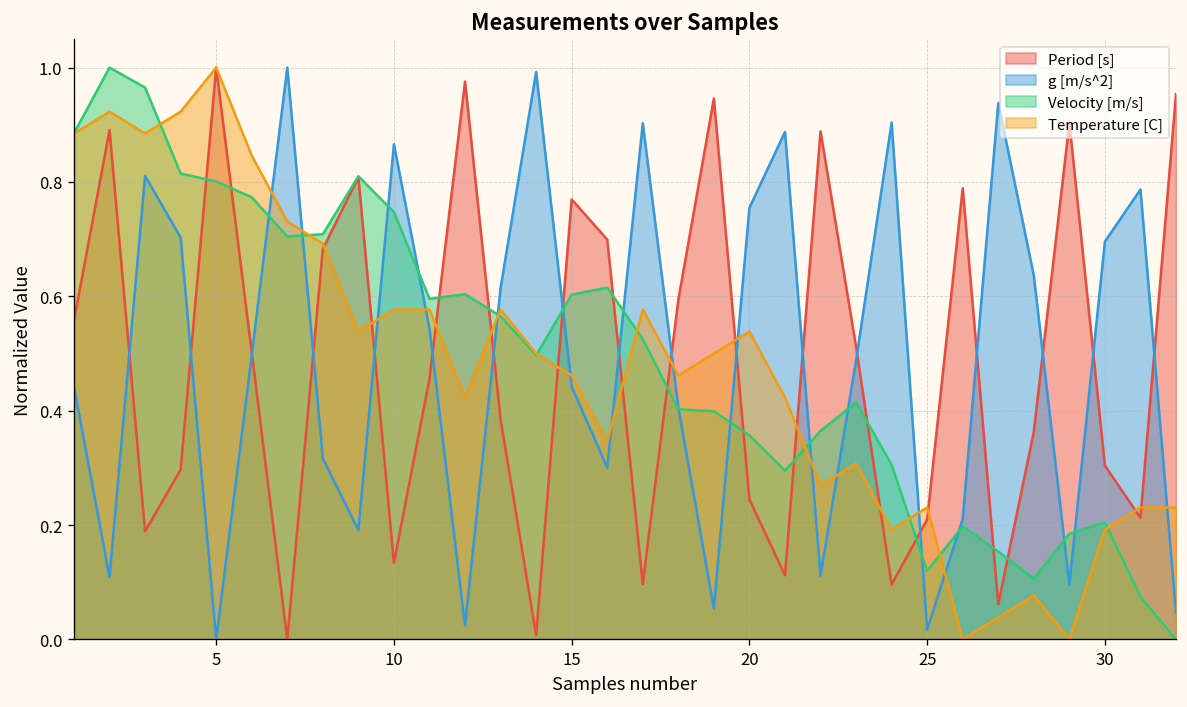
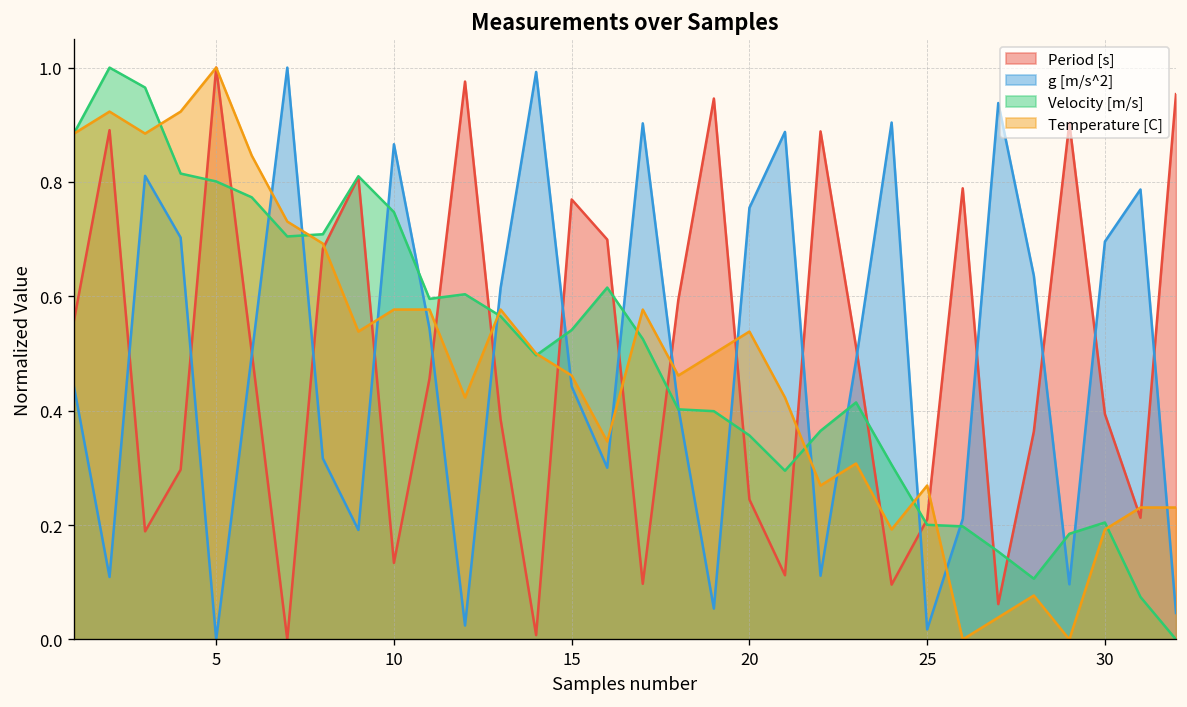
Velocity [m/s], 15: 0.60 -> 0.54
Velocity [m/s], 25: 0.12 -> 0.20
Temperature [C], 25: 0.23 -> 0.27
Period [s], 30: 0.30 -> 0.39
